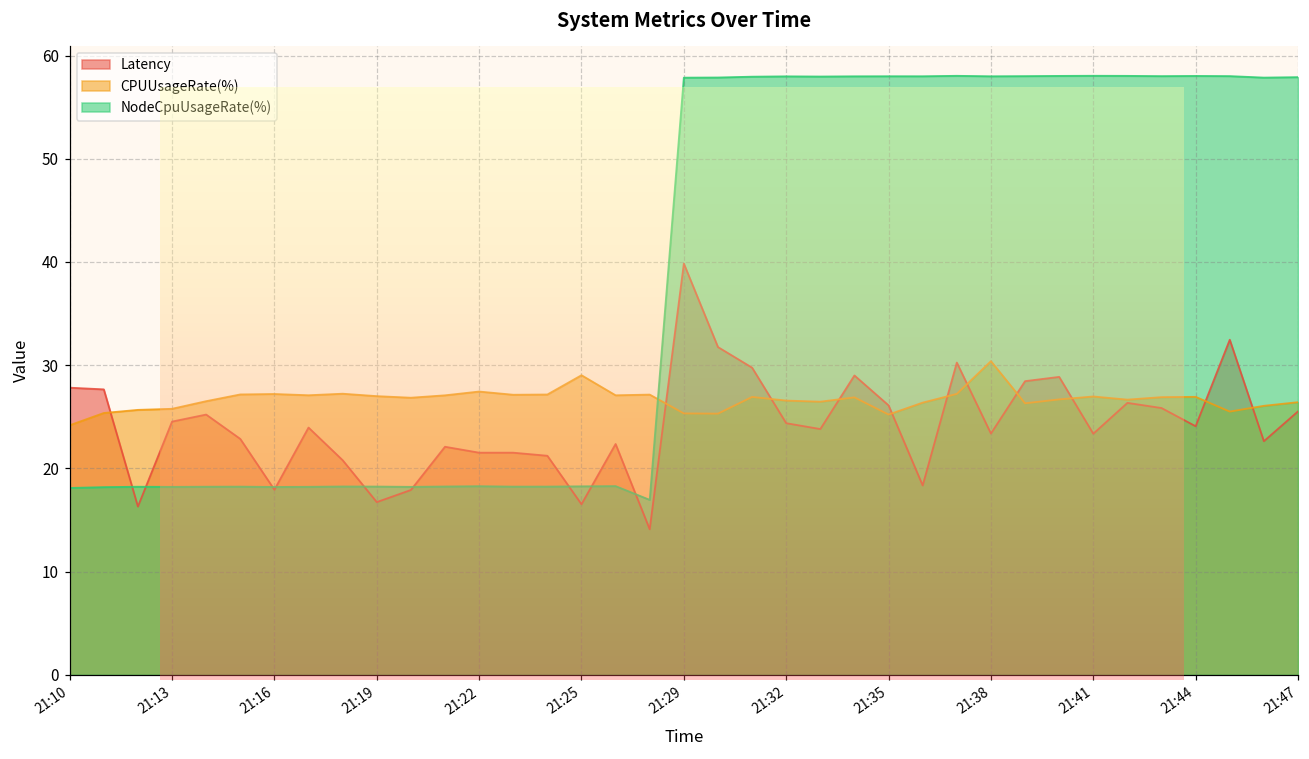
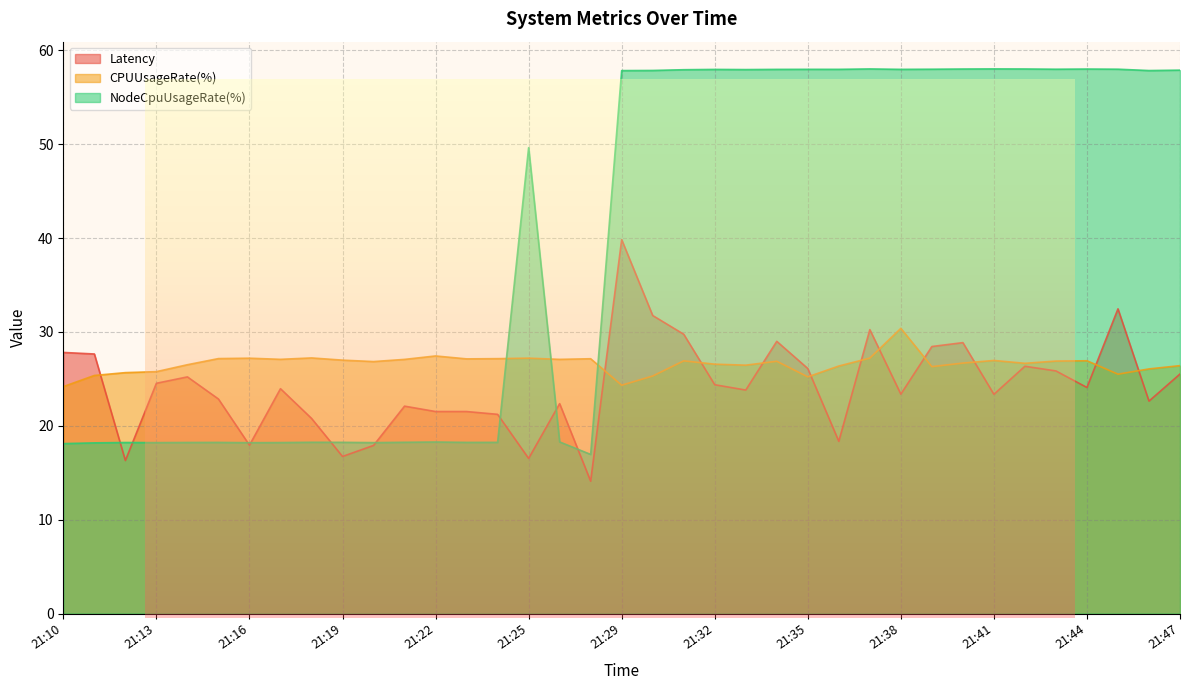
CPUUsageRate(%), 21:25: 29 -> 27
NodeCpuUsageRate(%), 21:25: 18 -> 50
CPUUsageRate(%), 21:29: 25 -> 24
